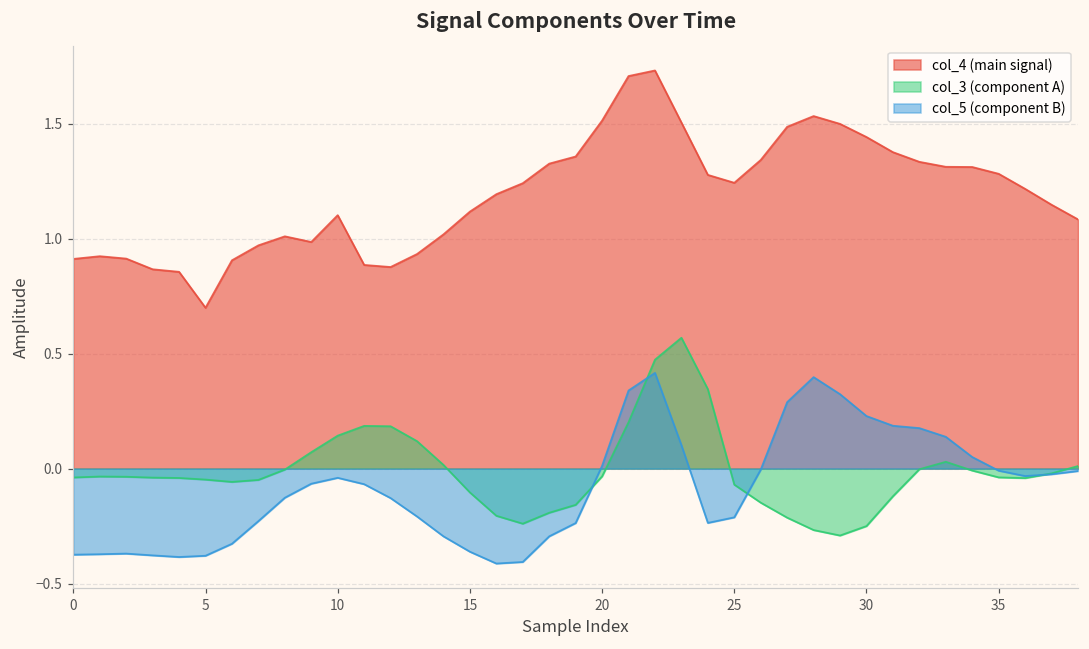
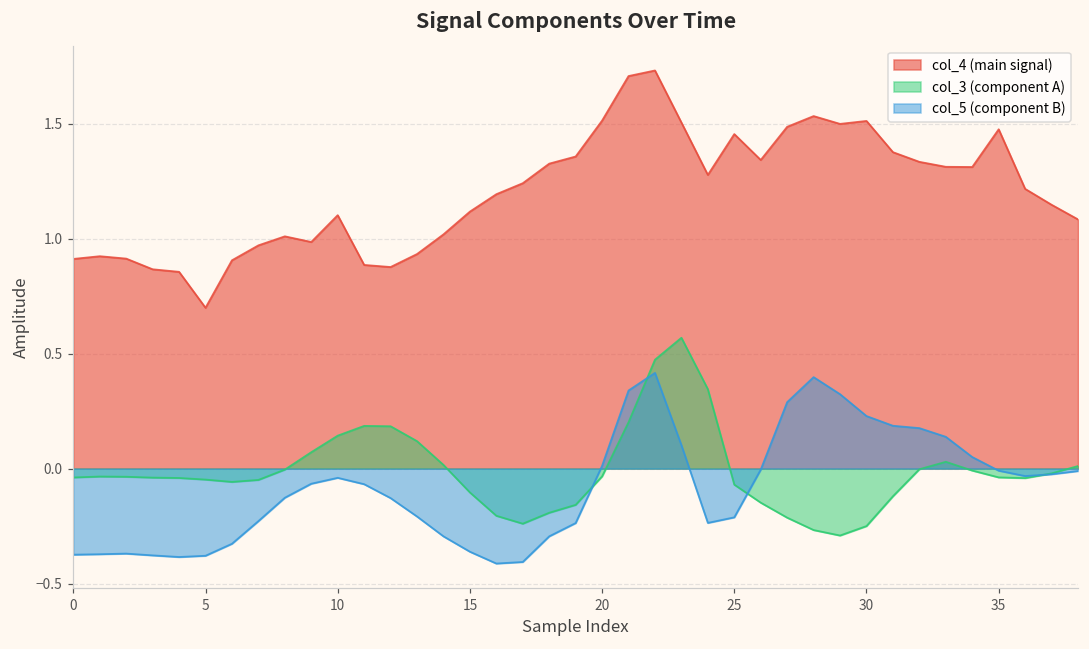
col_4 (main signal), 25: 1.24 -> 1.46
col_4 (main signal), 30: 1.44 -> 1.51
col_4 (main signal), 35: 1.28 -> 1.48
